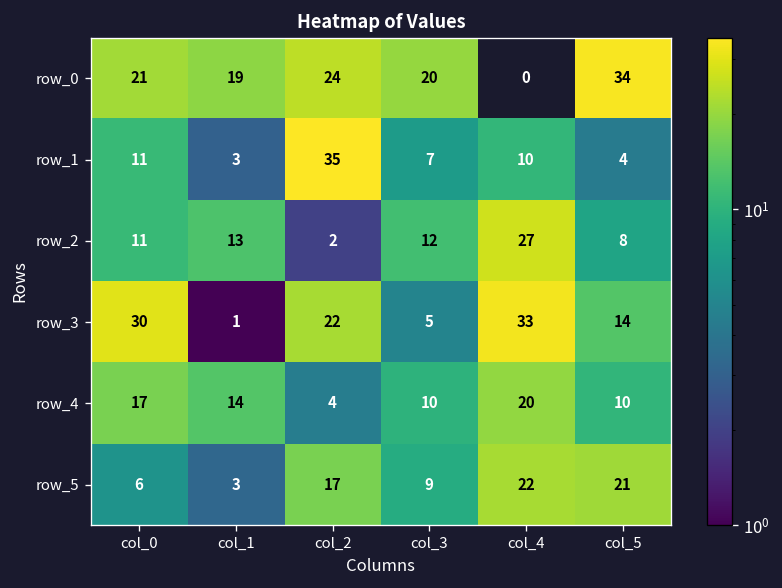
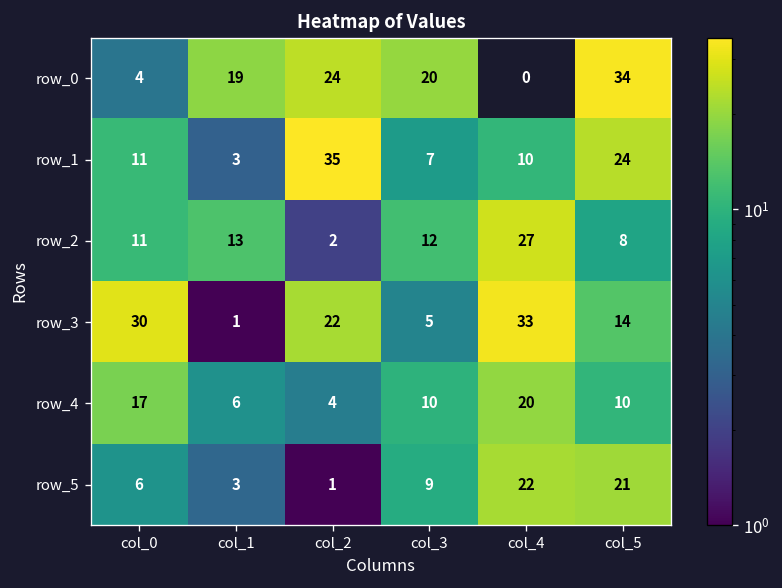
row_0, col_0: 21 -> 4
row_1, col_5: 4 -> 24
row_4, col_1: 14 -> 6
row_5, col_2: 17 -> 1
